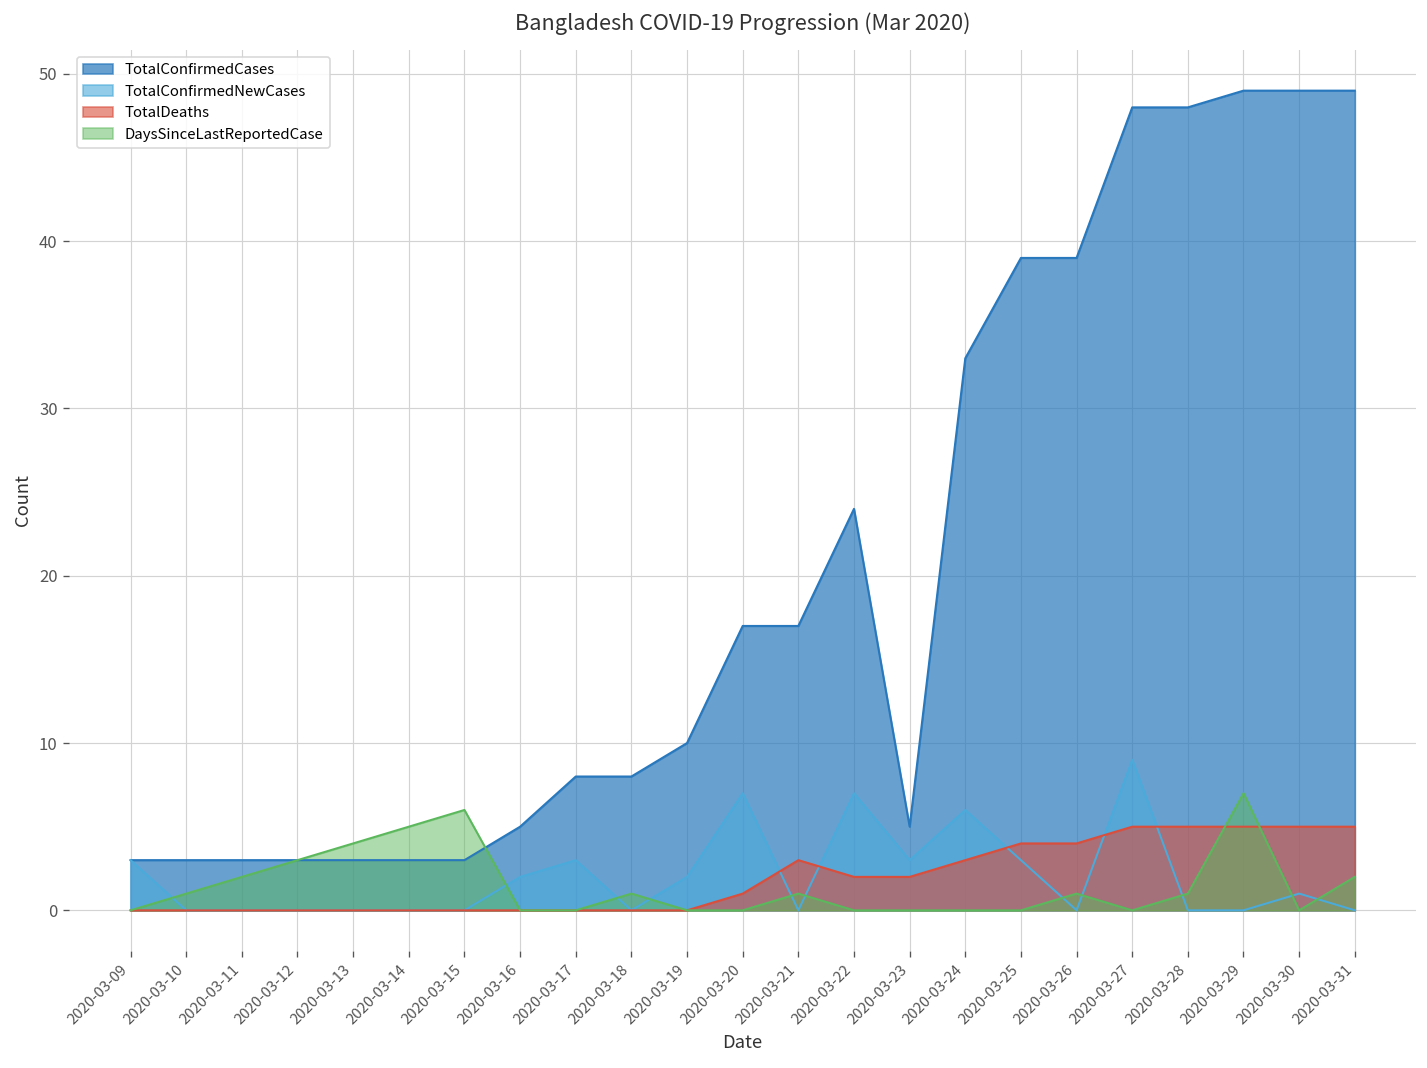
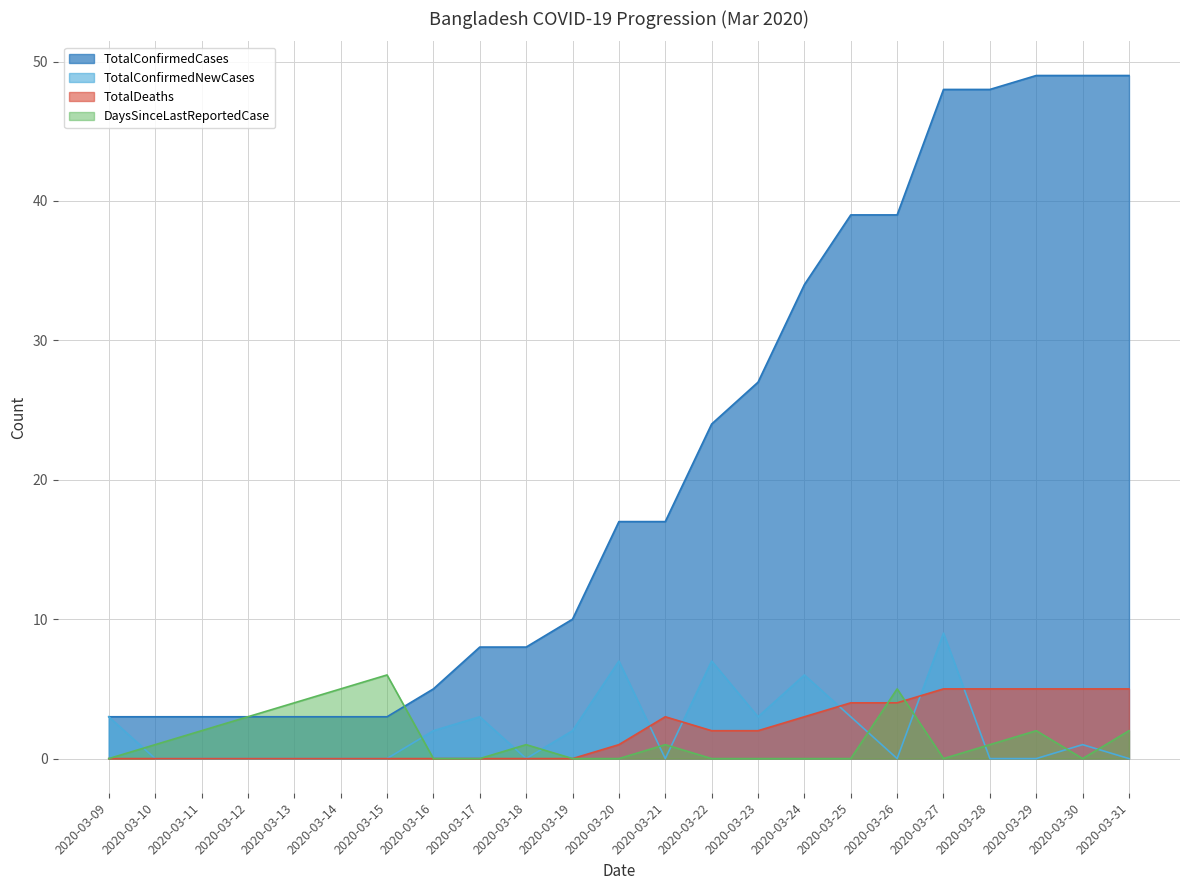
TotalConfirmedCases, 2020-03-23: 5 -> 27
TotalConfirmedCases, 2020-03-24: 33 -> 34
DaysSinceLastReportedCase, 2020-03-26: 1 -> 5
DaysSinceLastReportedCase, 2020-03-29: 7 -> 2
